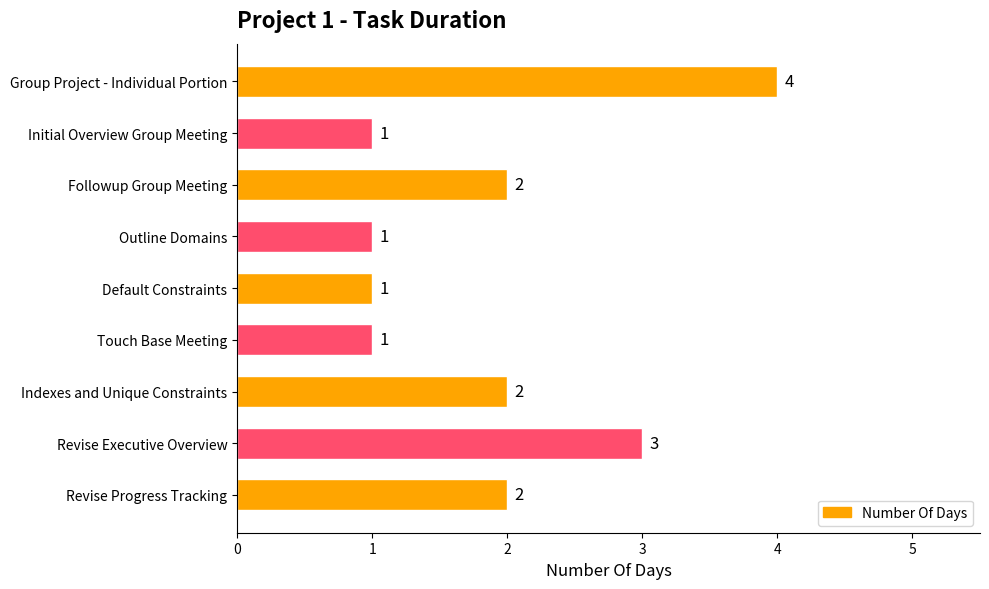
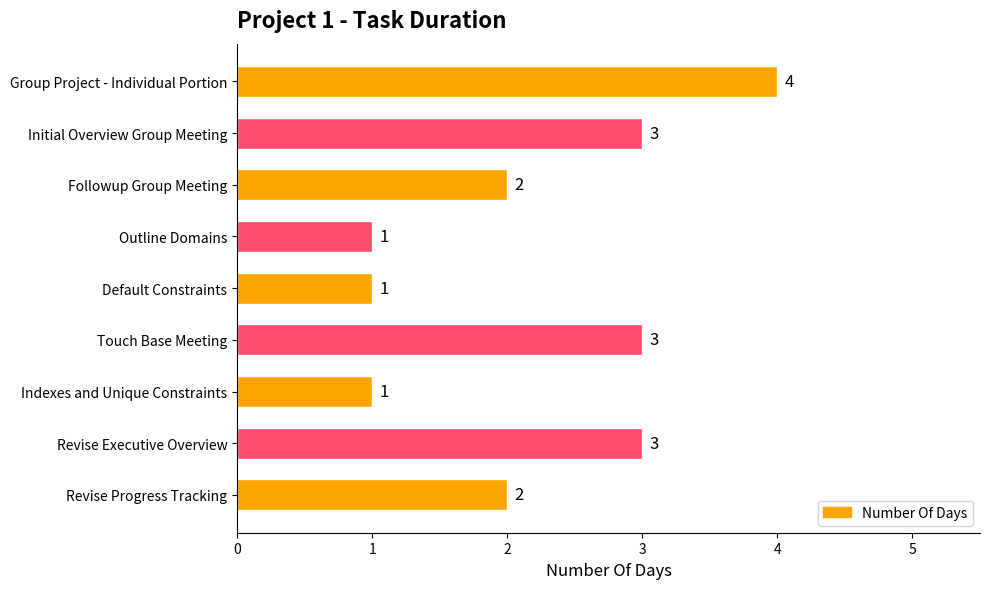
Initial Overview Group Meeting: 1 -> 3
Touch Base Meeting: 1 -> 3
Indexes and Unique Constraints: 2 -> 1
